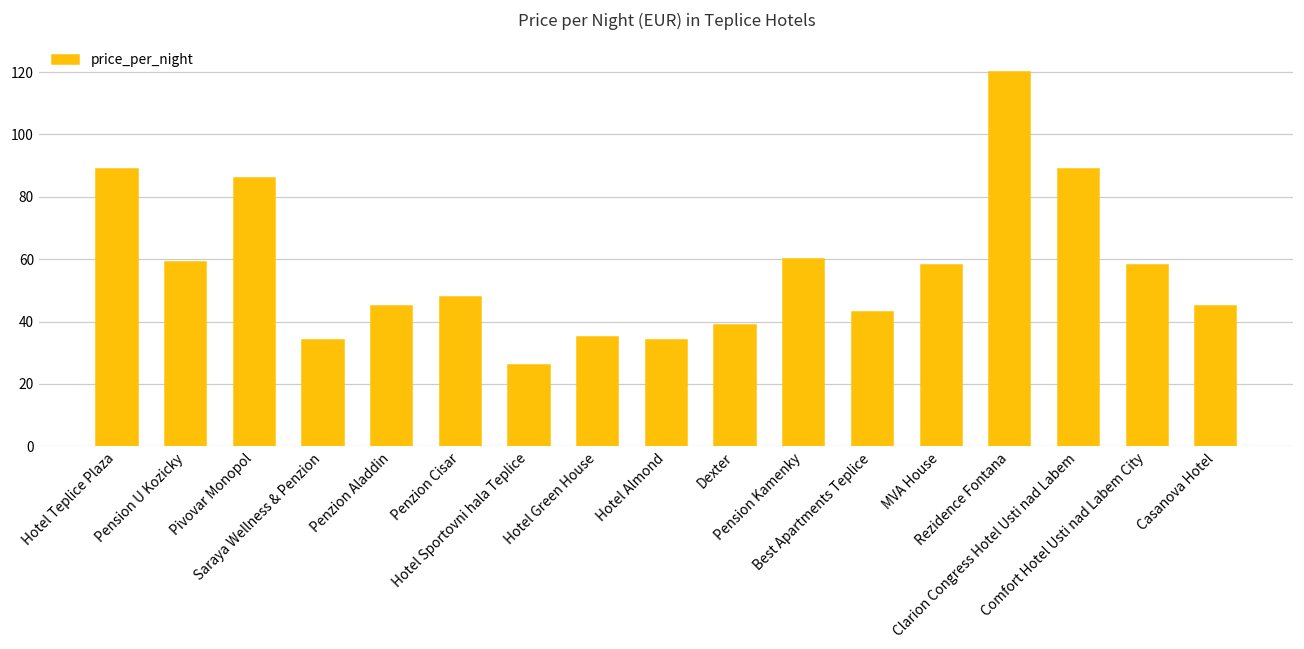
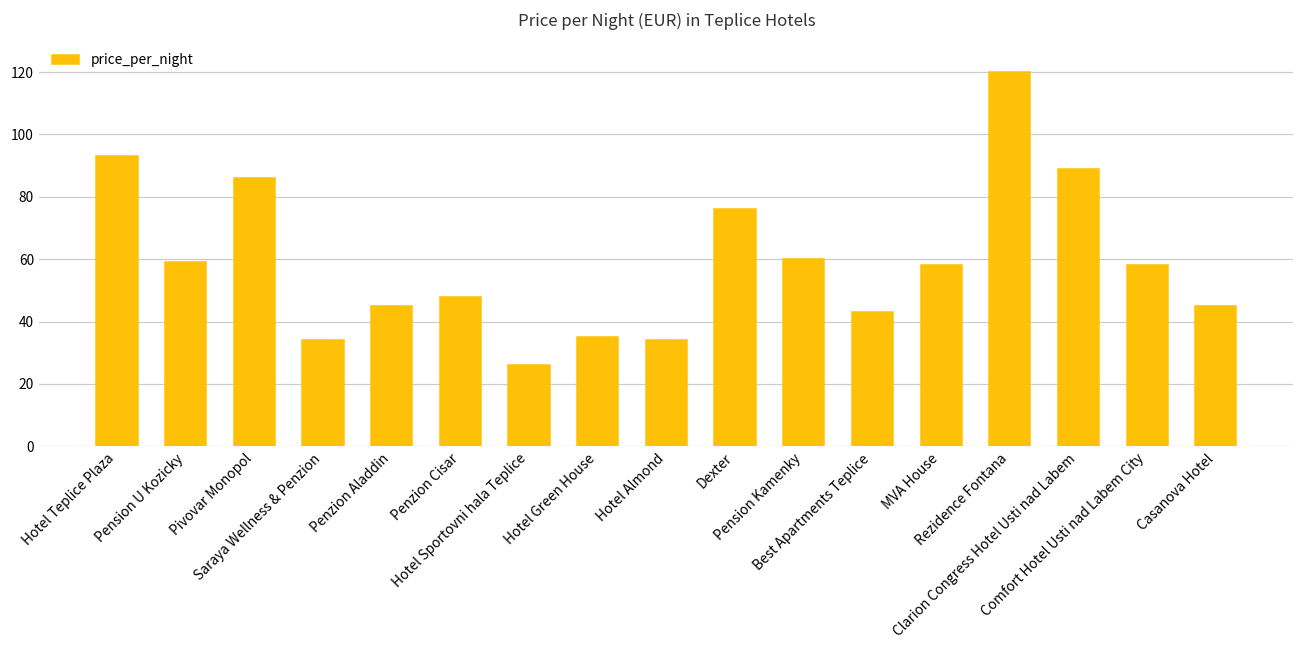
Hotel Teplice Plaza: 89 -> 93
Dexter: 39 -> 76
